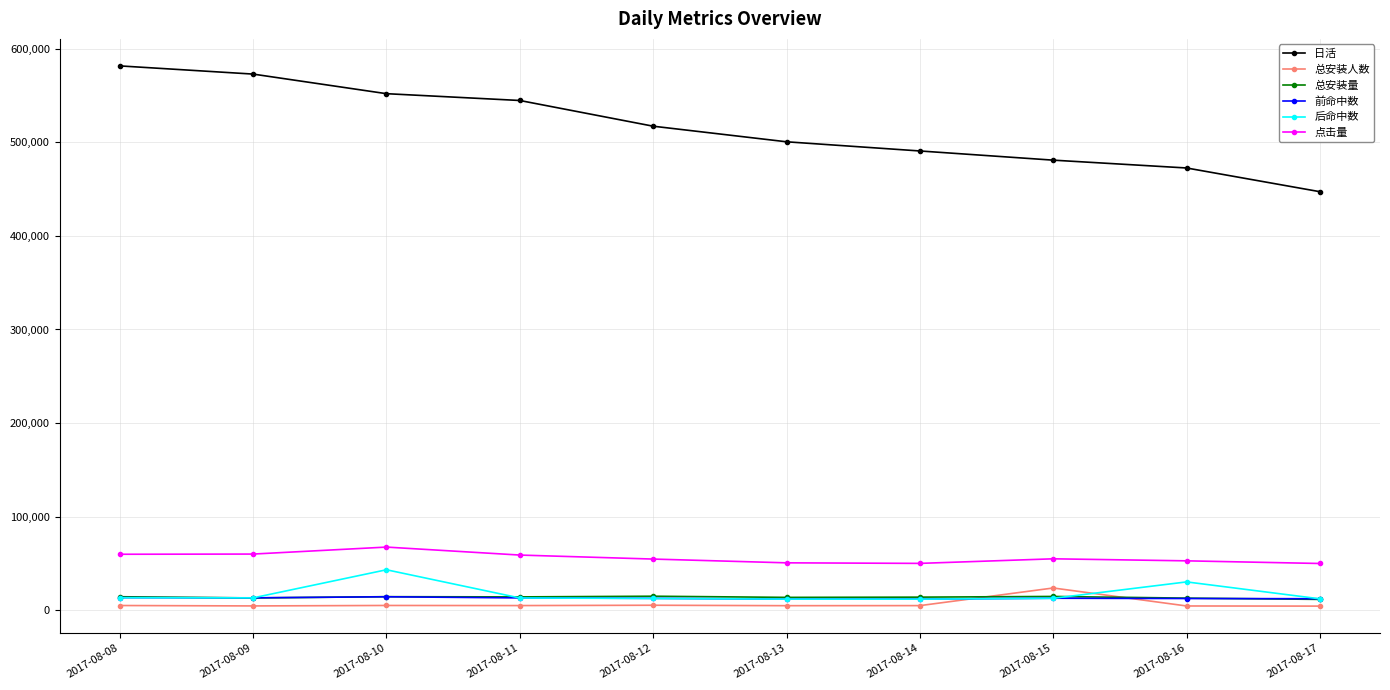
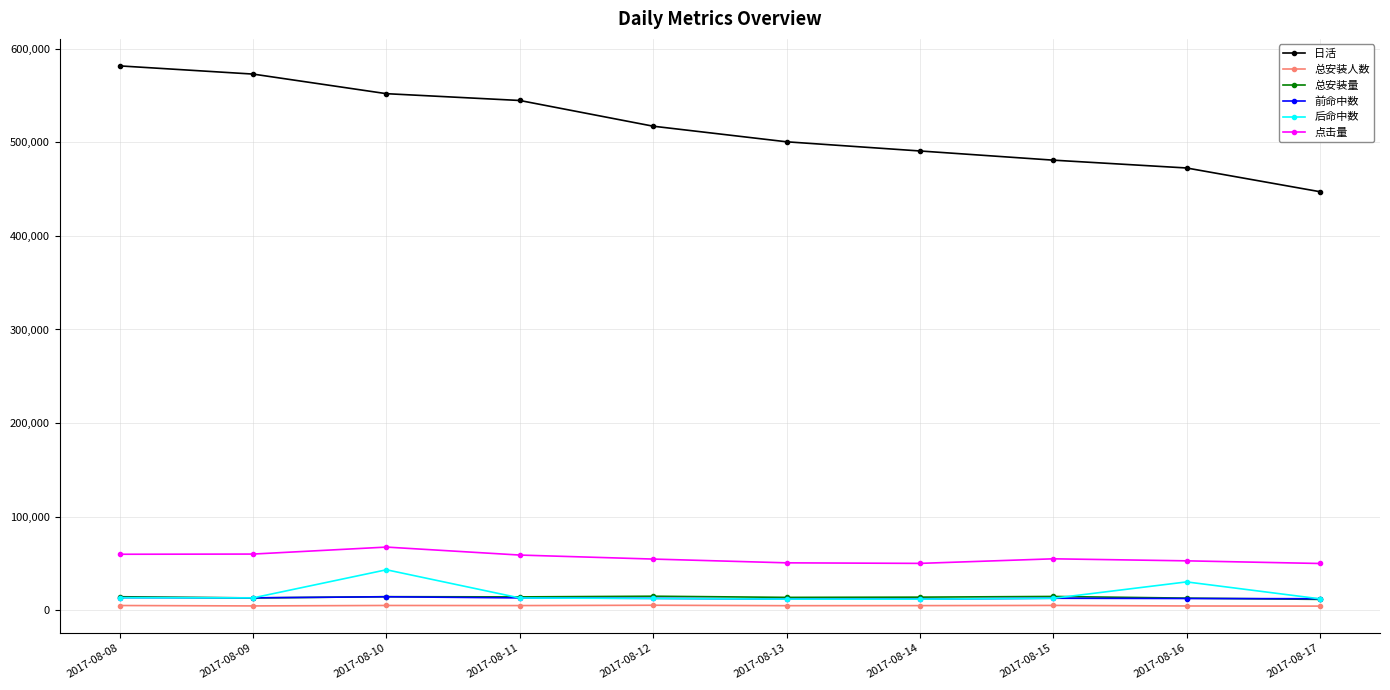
总安装人数, 2017-08-15: 20,000 -> 10,000
